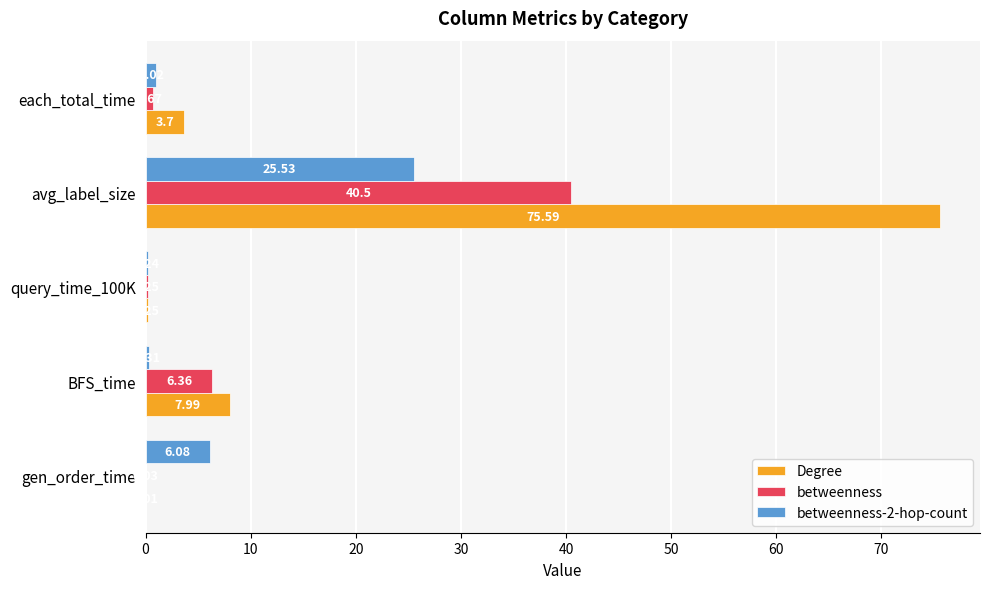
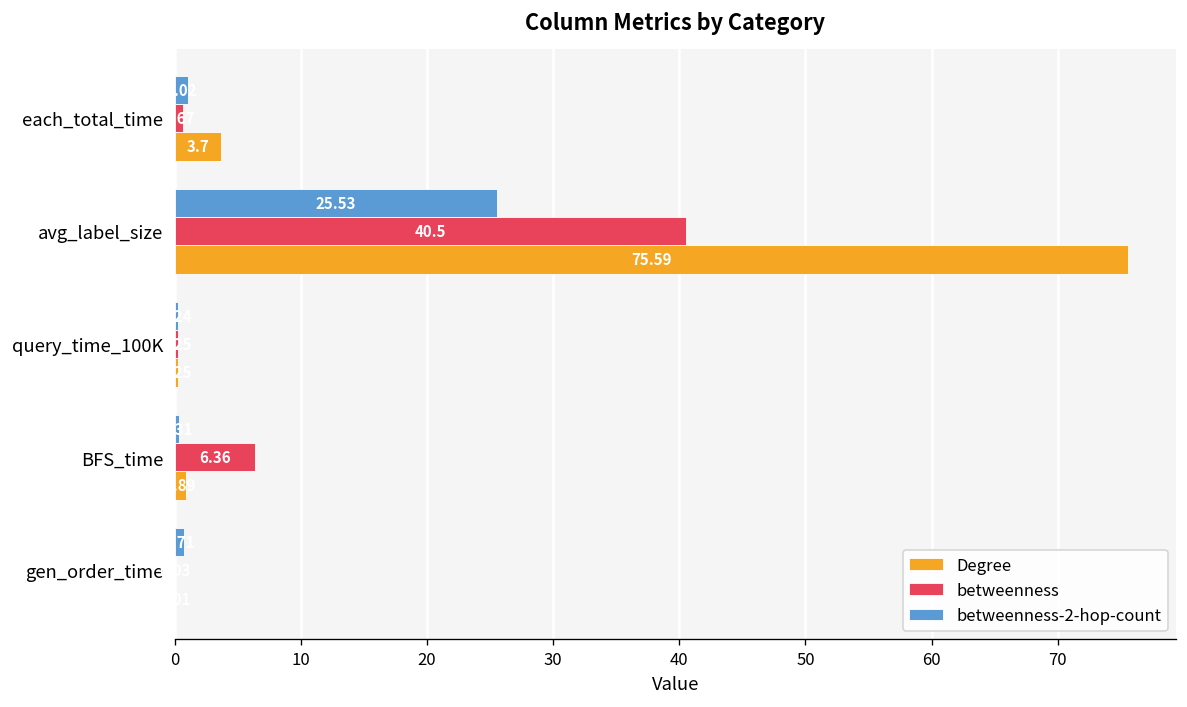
Degree, BFS_time: 8.0 -> 0.9
betweenness-2-hop-count, gen_order_time: 6.1 -> 0.7
